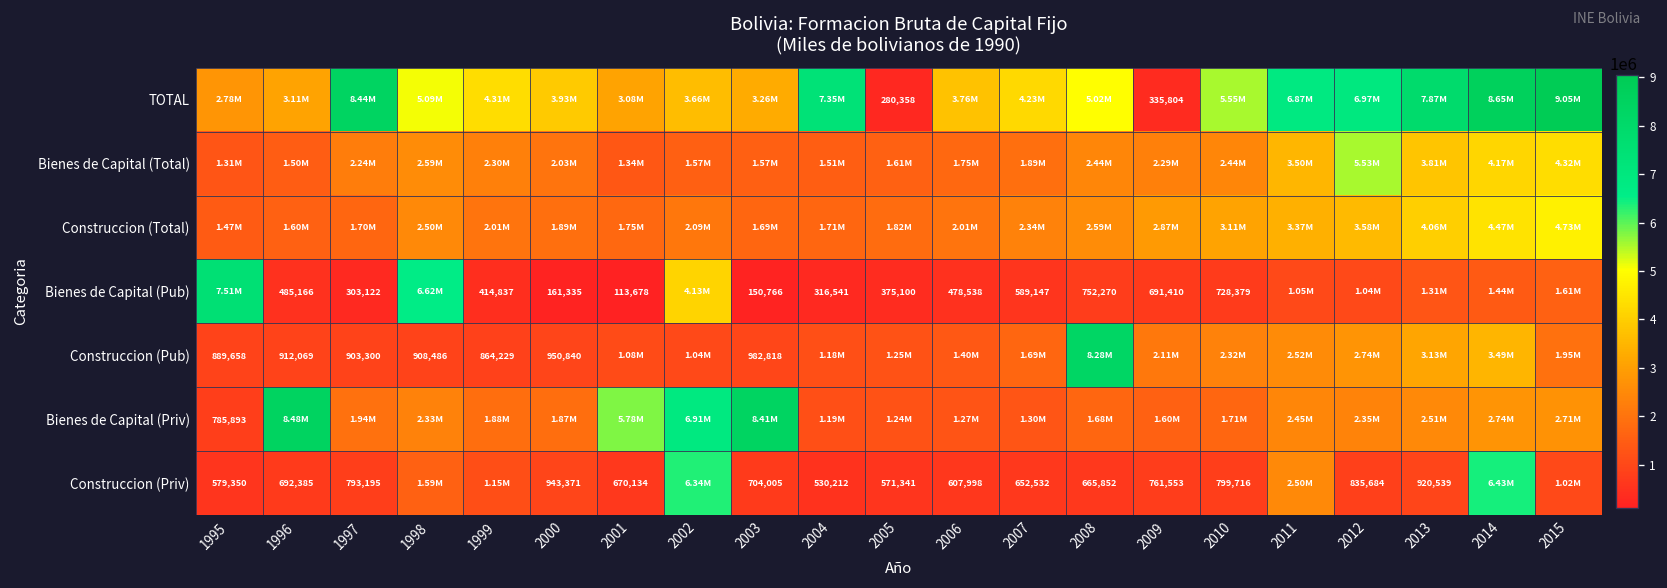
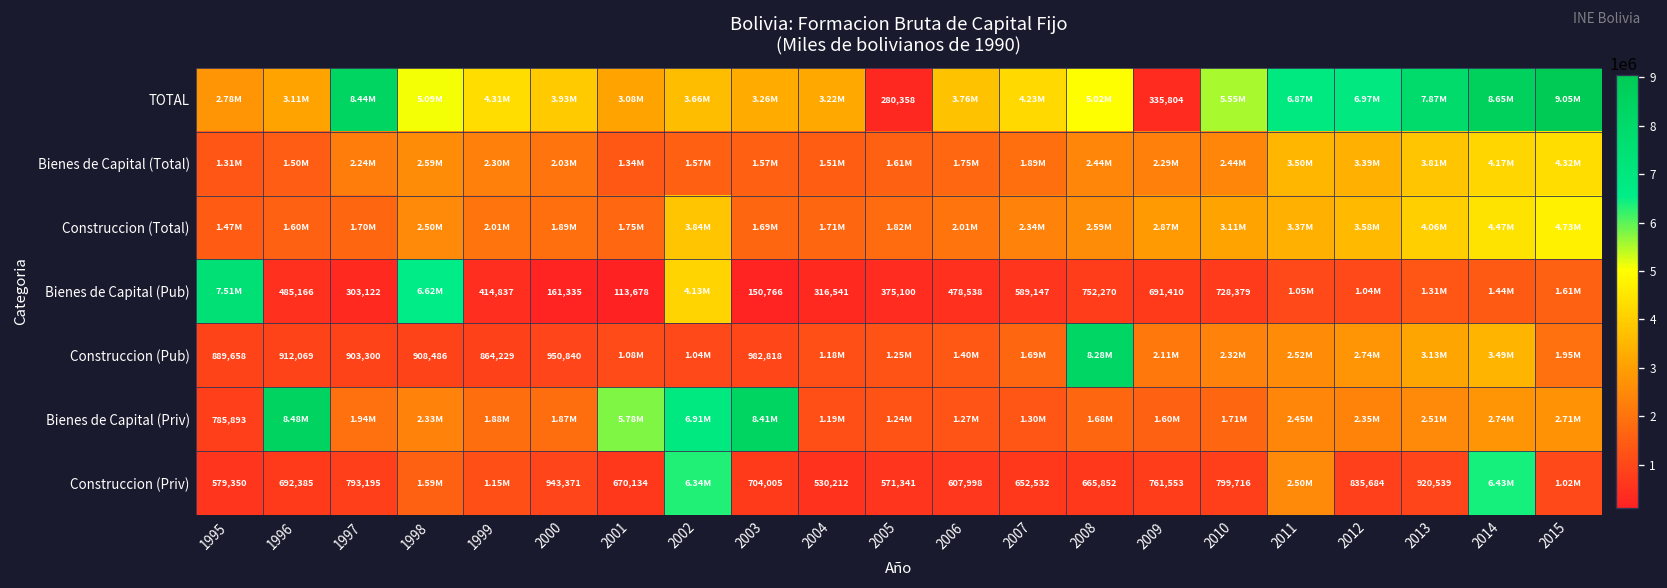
TOTAL, 2004: 7.35M -> 3.22M
Bienes de Capital (Total), 2012: 5.53M -> 3.39M
Construccion (Total), 2002: 2.09M -> 3.84M
